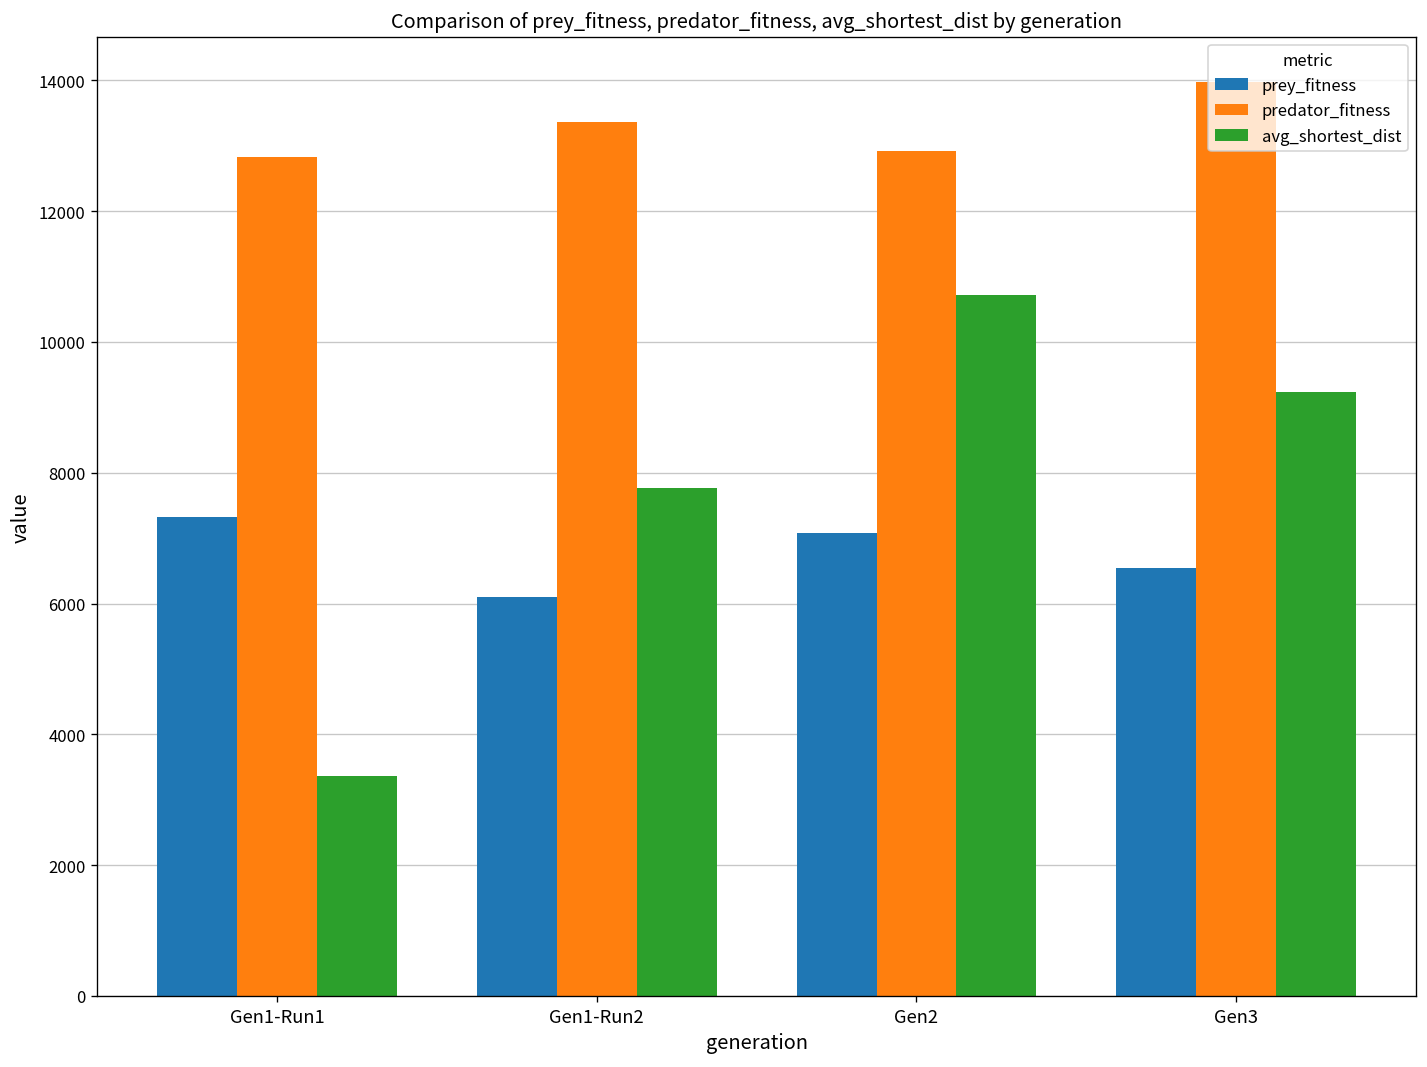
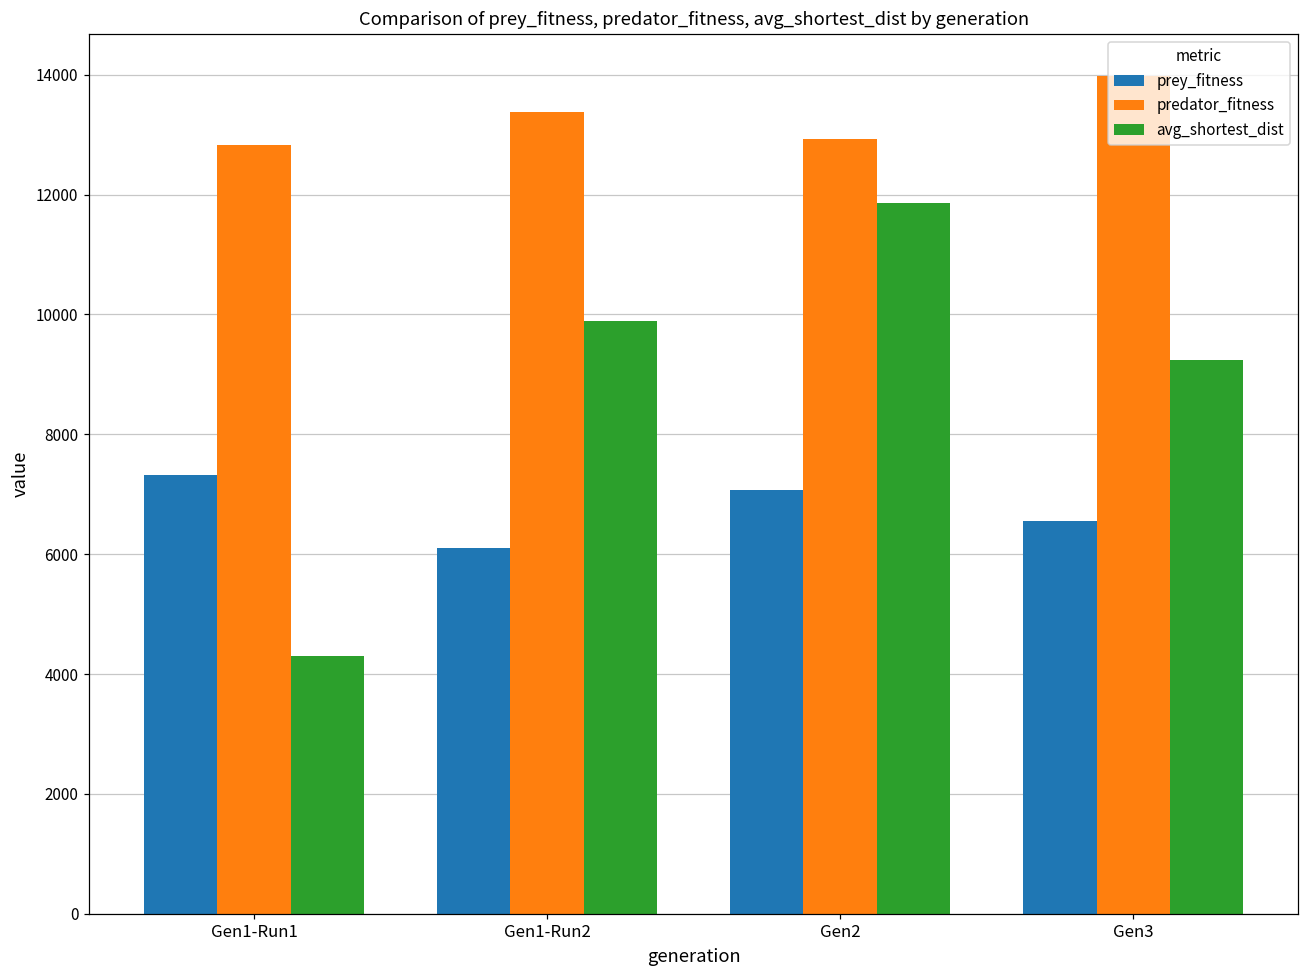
avg_shortest_dist, Gen1-Run1: 3400 -> 4300
avg_shortest_dist, Gen1-Run2: 7800 -> 9900
avg_shortest_dist, Gen2: 10700 -> 11900
